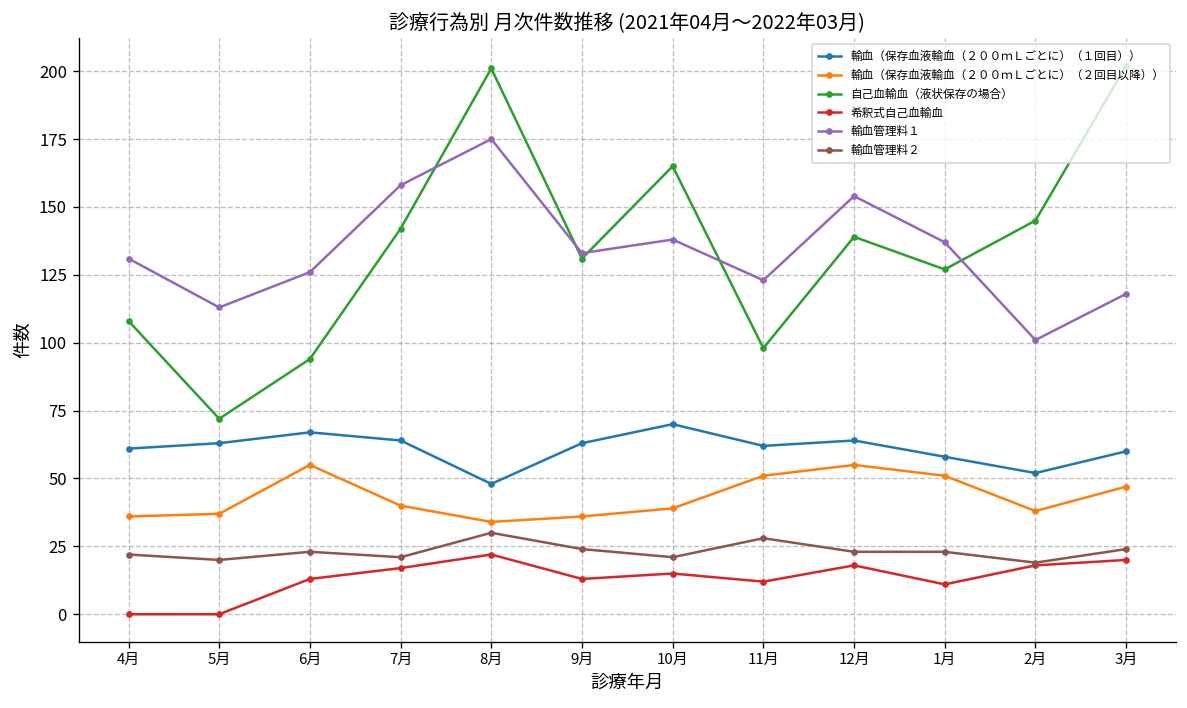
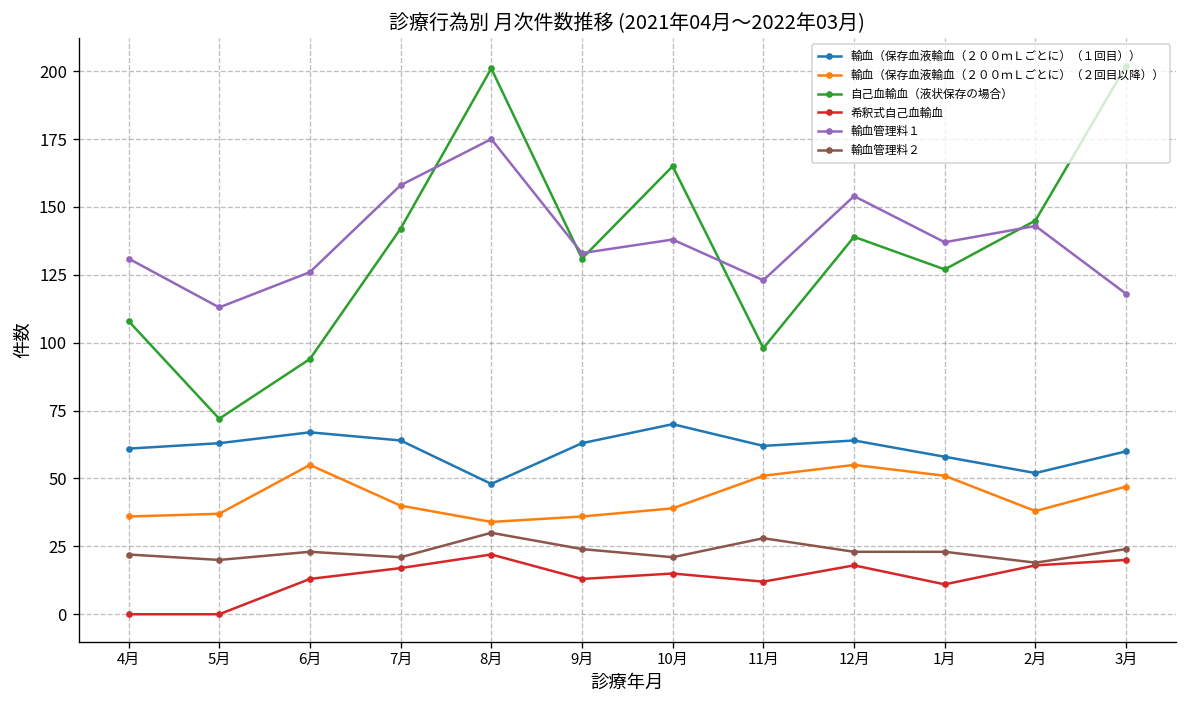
輸血管理料１, 2月: 101 -> 143
